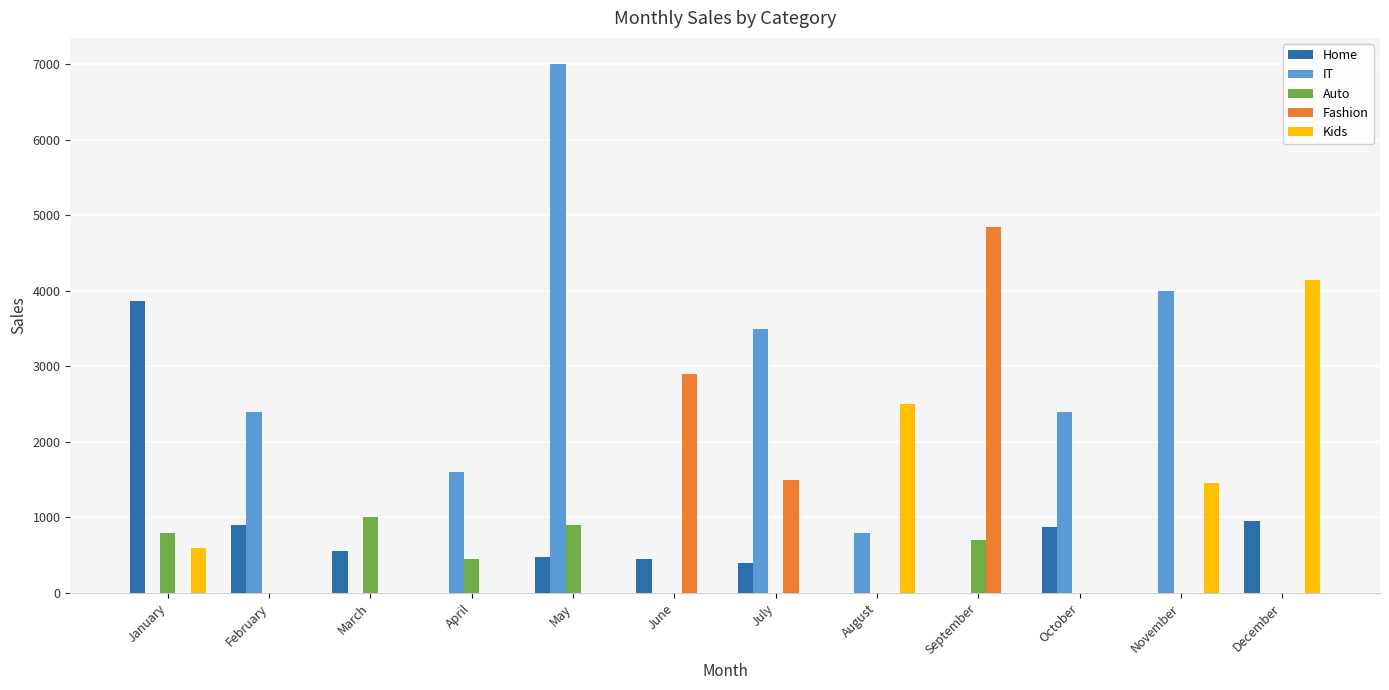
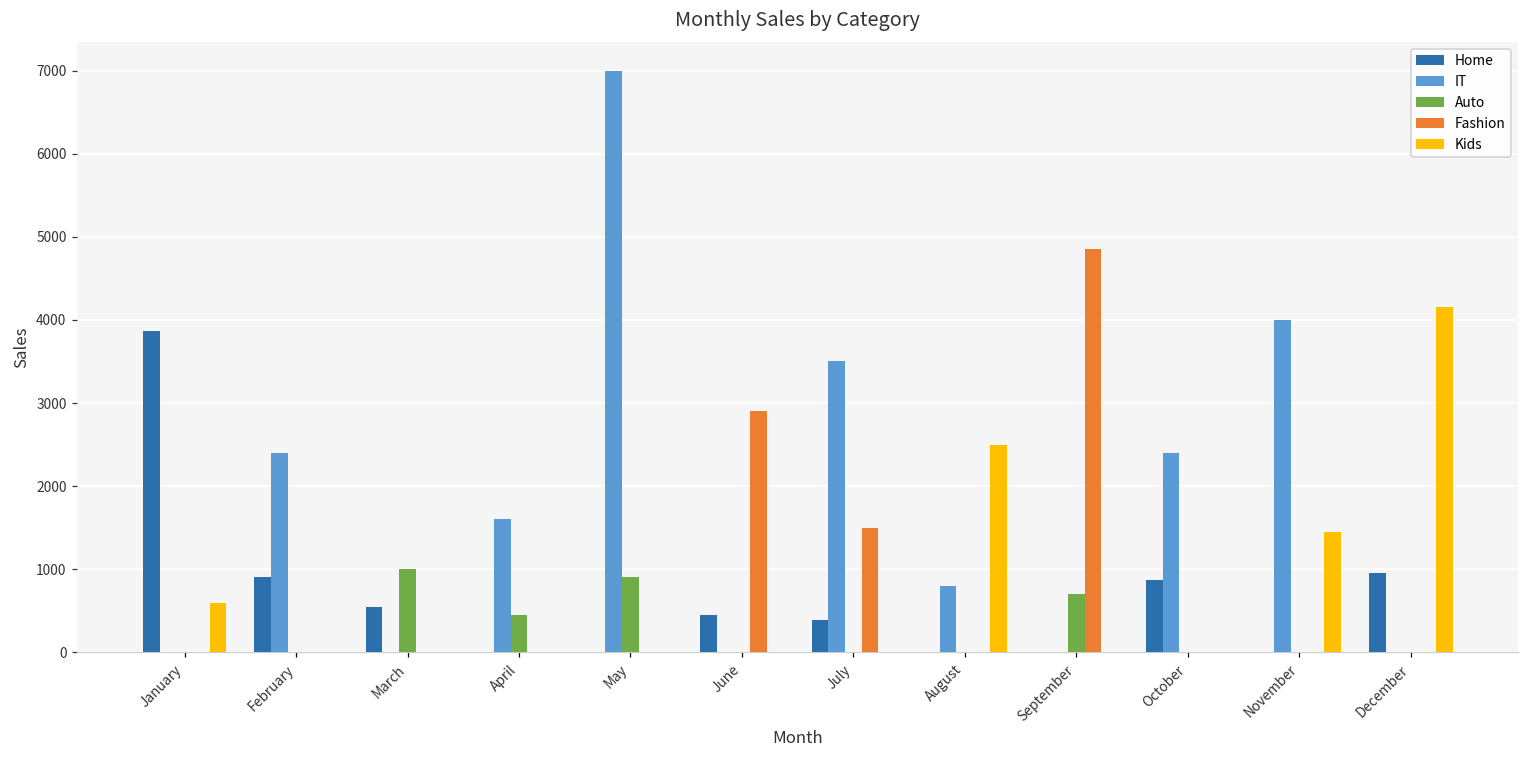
Auto, January: 800 -> 0
Home, May: 500 -> 0
